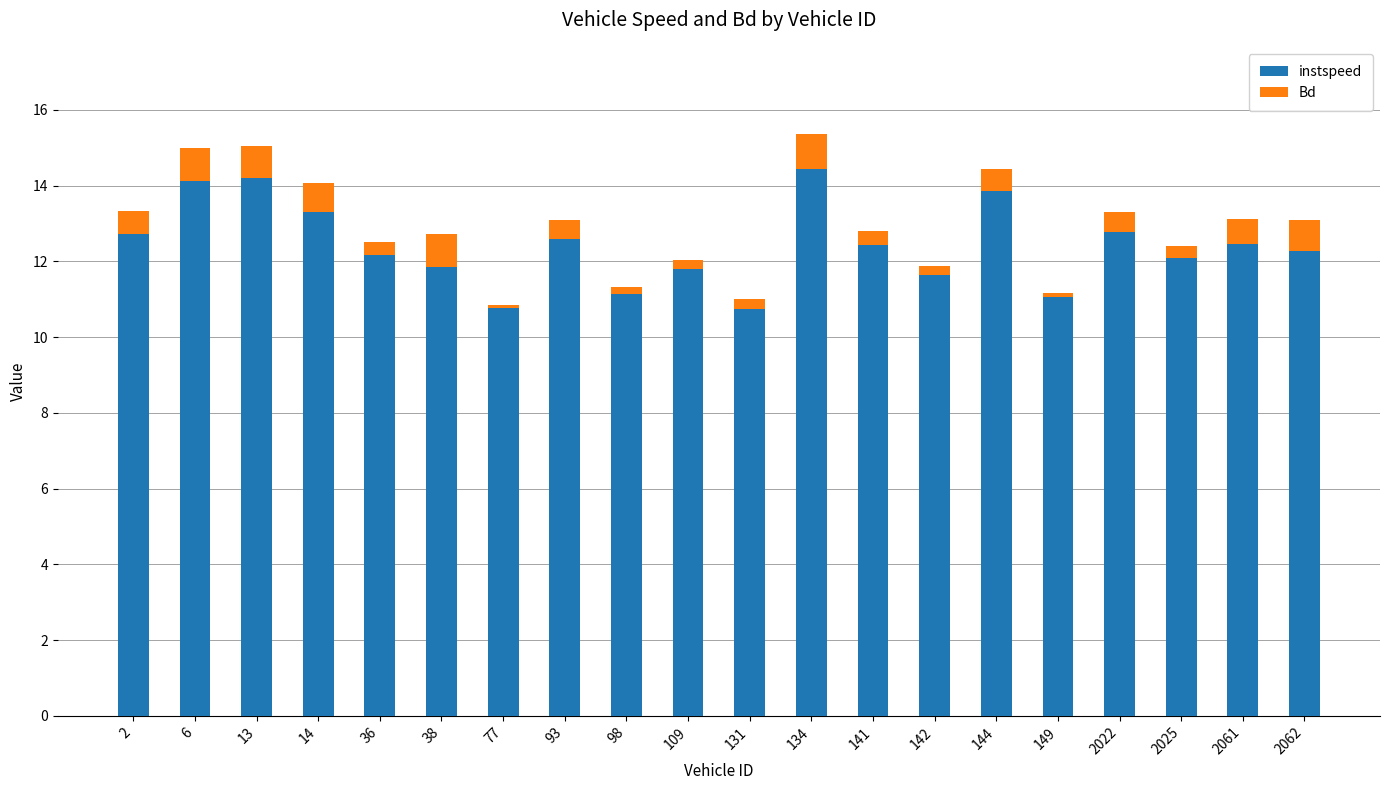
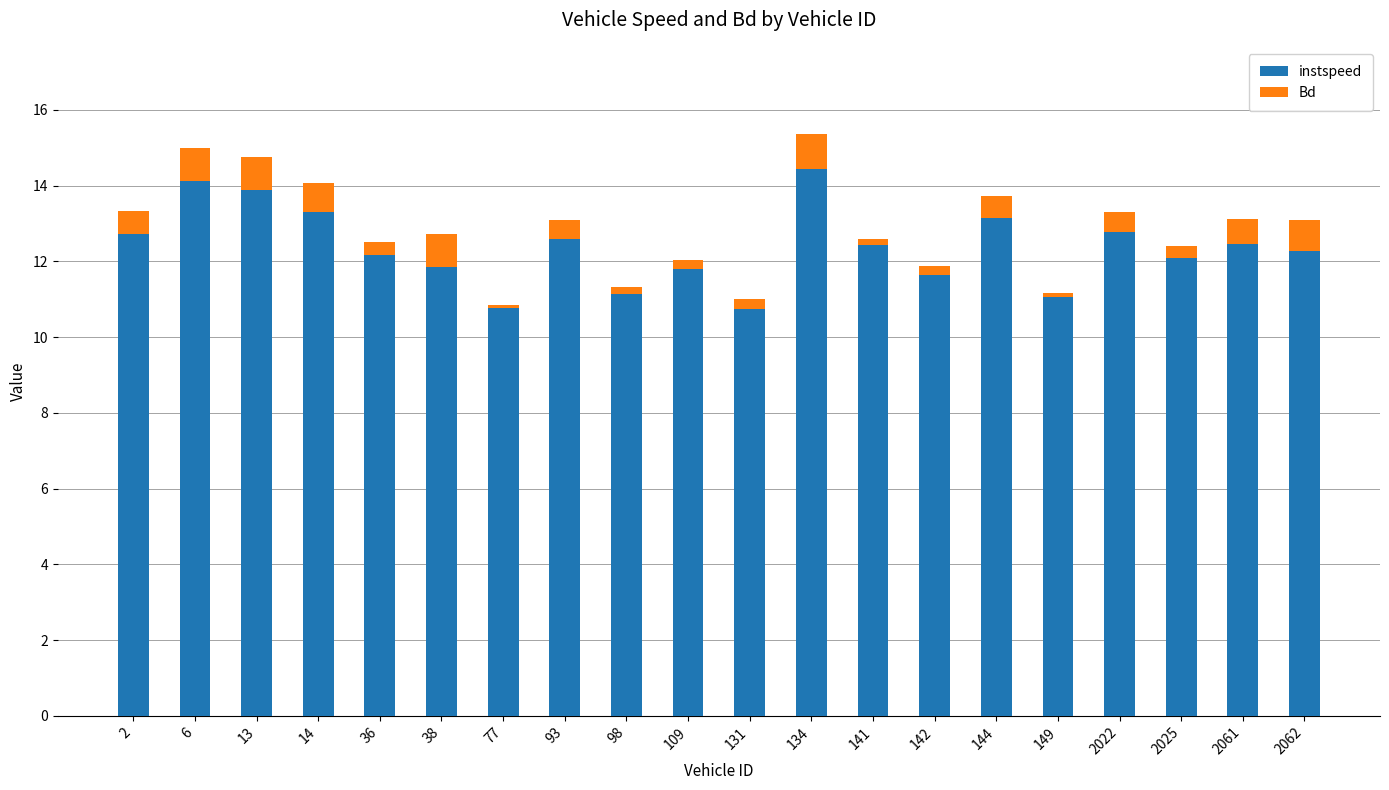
instspeed, 13: 14.2 -> 13.9
Bd, 141: 0.4 -> 0.2
instspeed, 144: 13.8 -> 13.1
